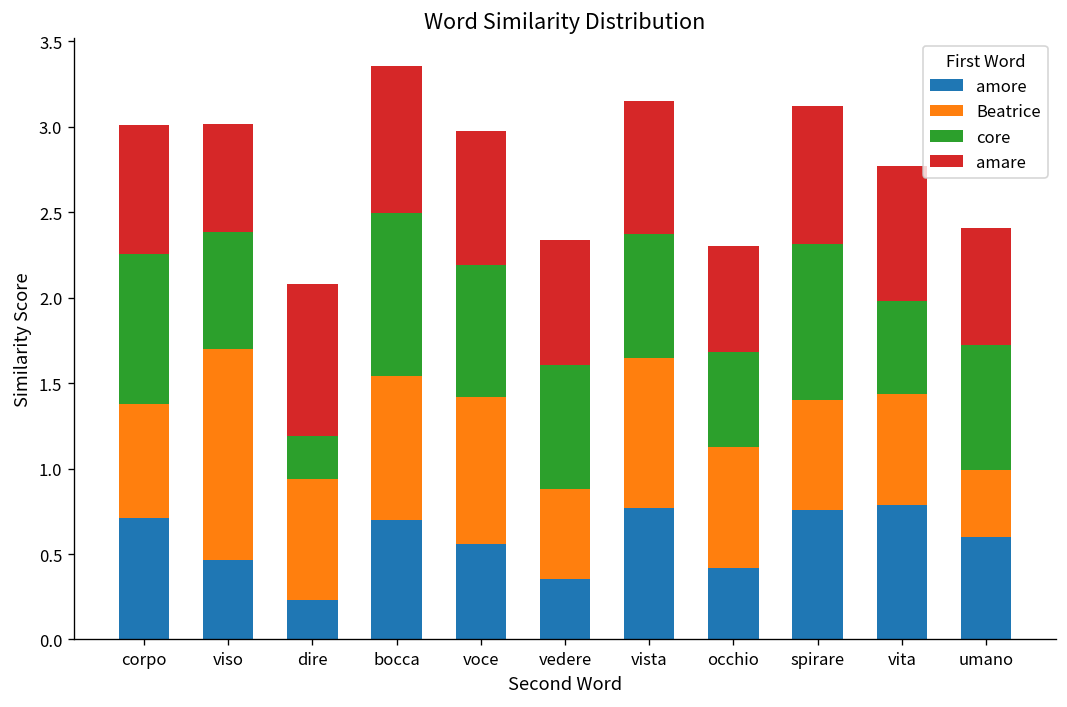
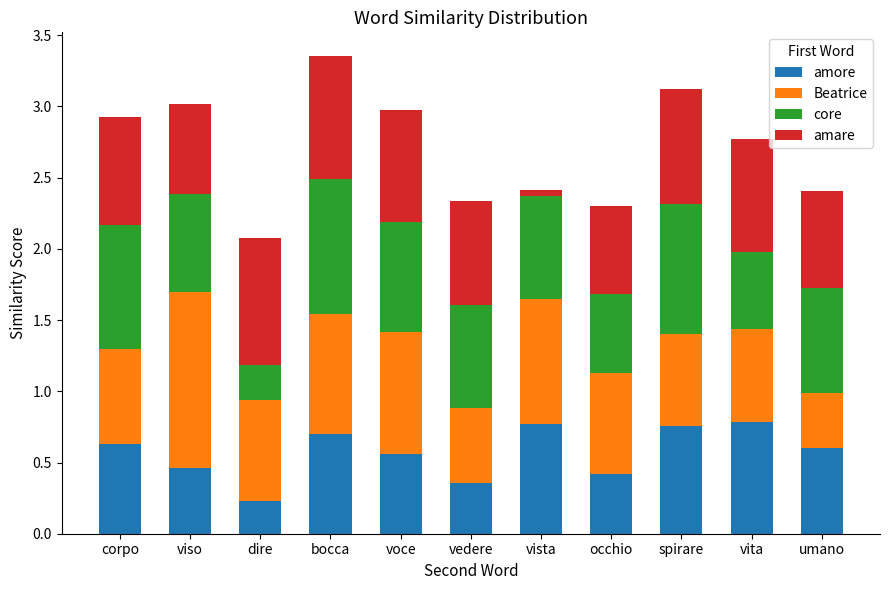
amore, corpo: 0.71 -> 0.63
amare, vista: 0.78 -> 0.04
